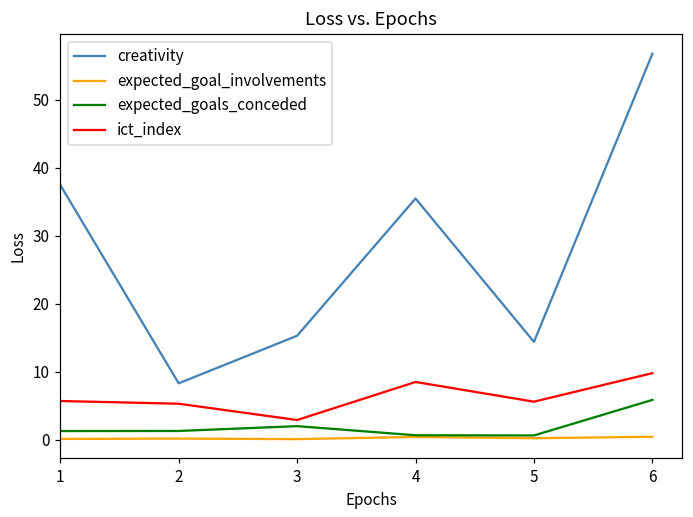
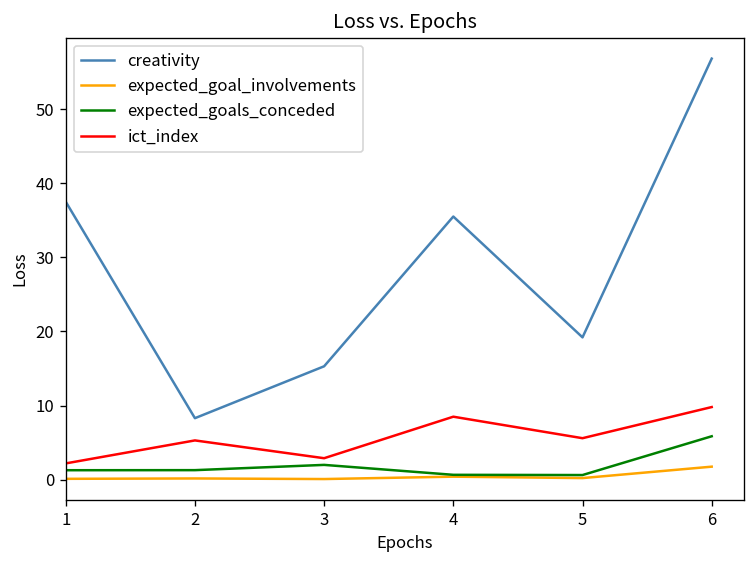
ict_index, 1: 6 -> 2
creativity, 5: 14 -> 19
expected_goal_involvements, 6: 0 -> 2
